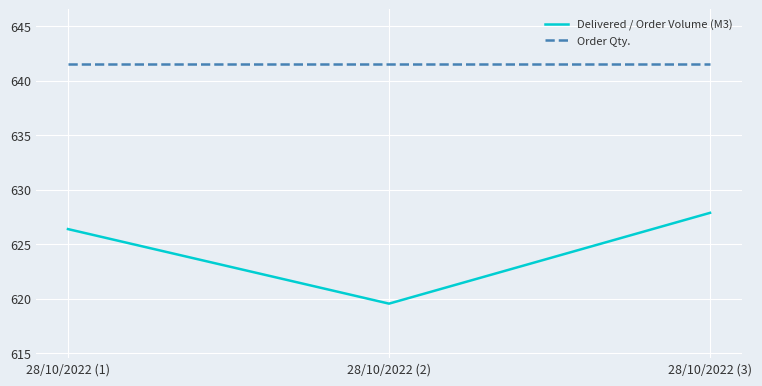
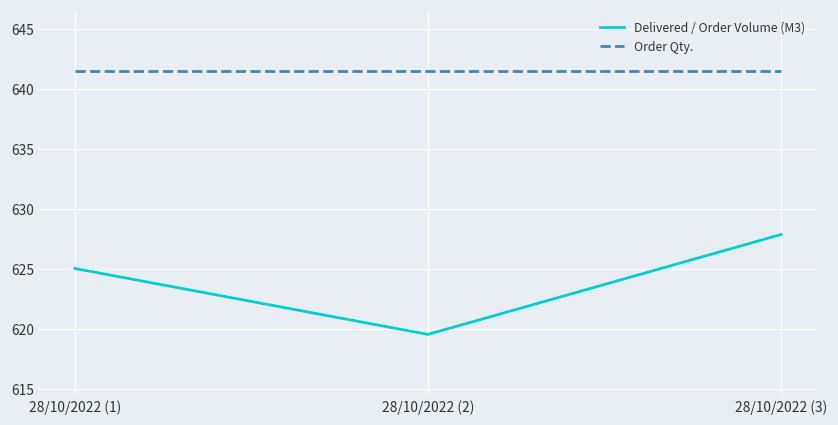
Delivered / Order Volume (M3), 28/10/2022 (1): 626.4 -> 625.1
